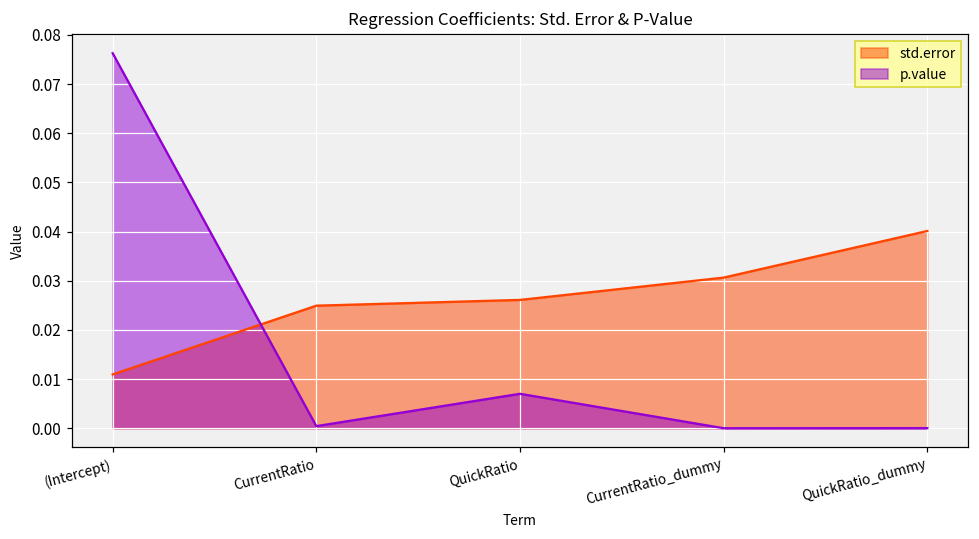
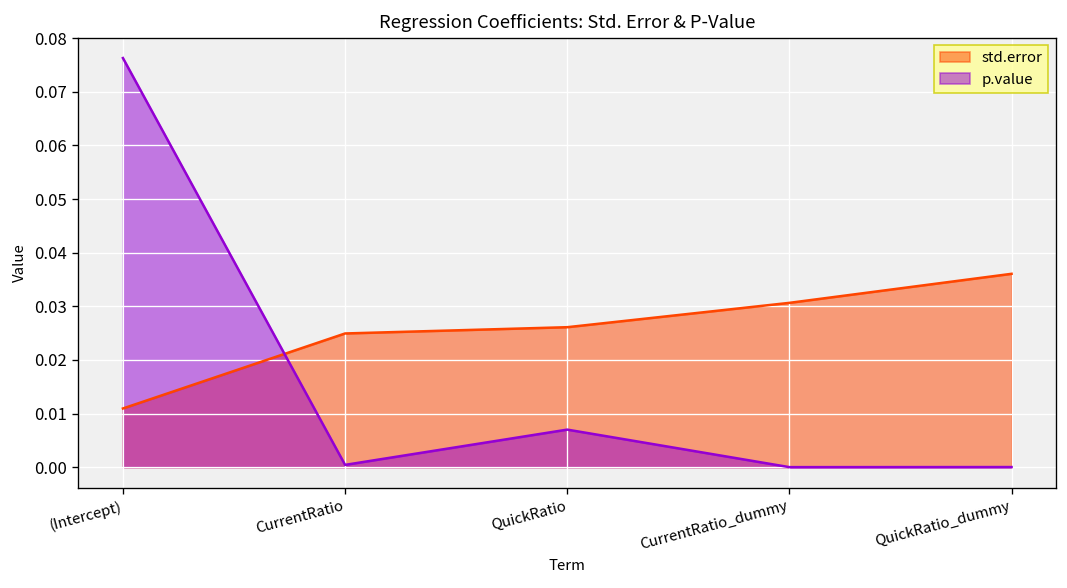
std.error, QuickRatio_dummy: 0.040 -> 0.036
